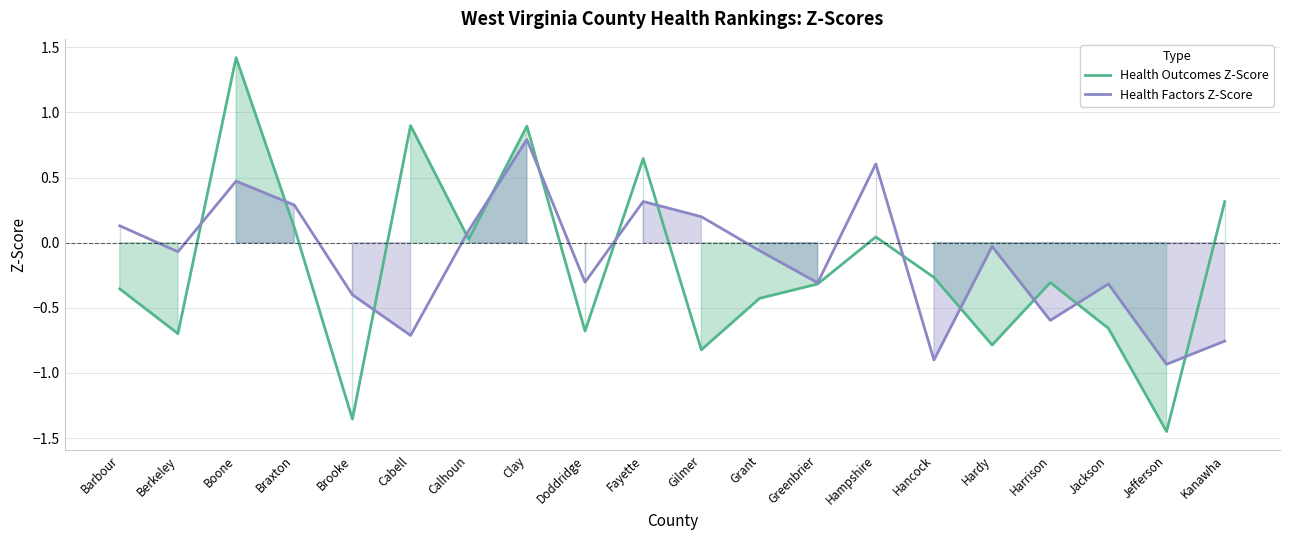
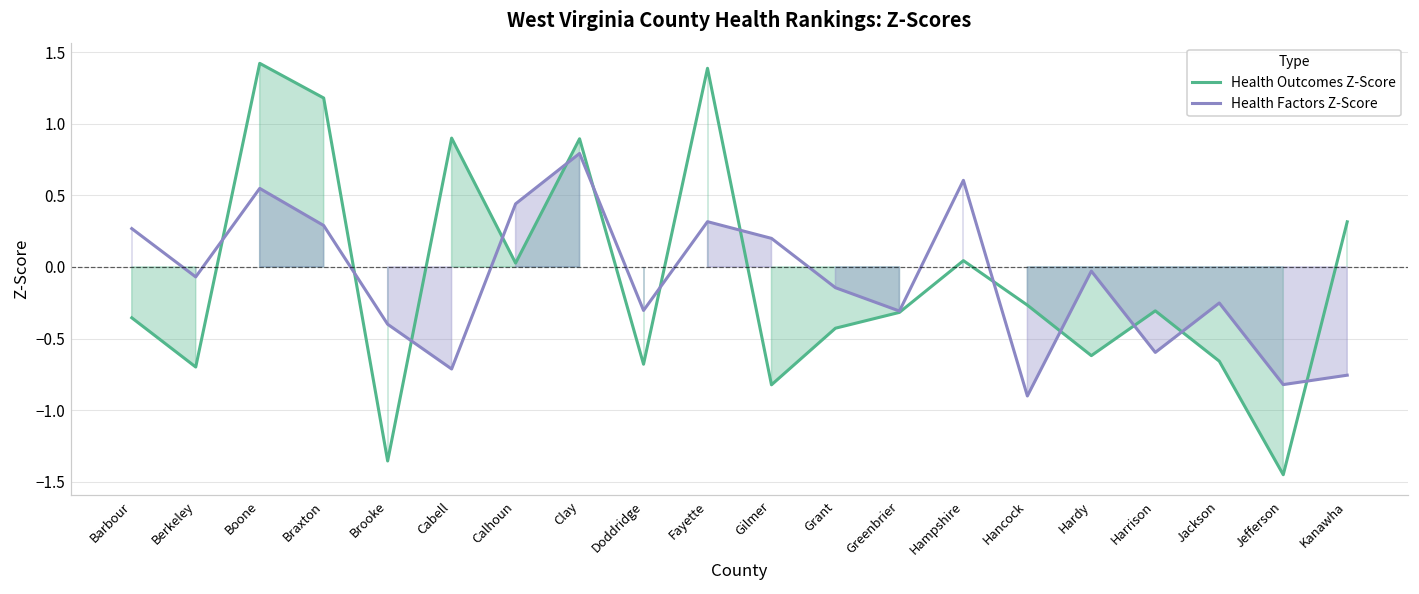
Health Factors Z-Score, Barbour: 0.13 -> 0.27
Health Factors Z-Score, Boone: 0.47 -> 0.55
Health Outcomes Z-Score, Braxton: 0.12 -> 1.18
Health Factors Z-Score, Calhoun: 0.09 -> 0.44
Health Outcomes Z-Score, Fayette: 0.65 -> 1.39
Health Factors Z-Score, Grant: -0.06 -> -0.14
Health Outcomes Z-Score, Hardy: -0.79 -> -0.62
Health Factors Z-Score, Jackson: -0.32 -> -0.25
Health Factors Z-Score, Jefferson: -0.93 -> -0.82
